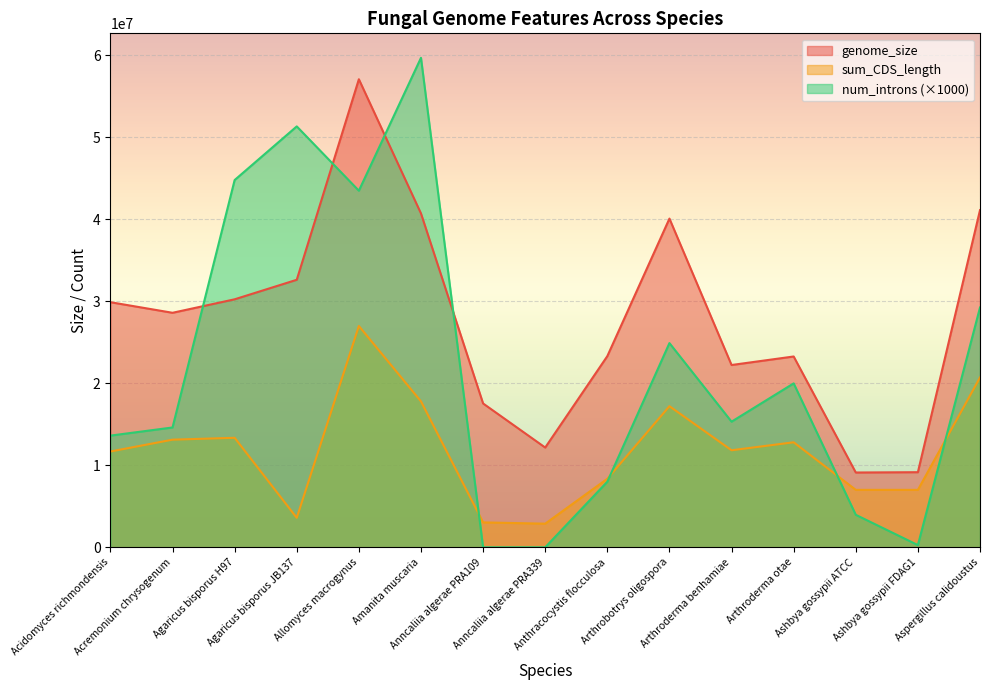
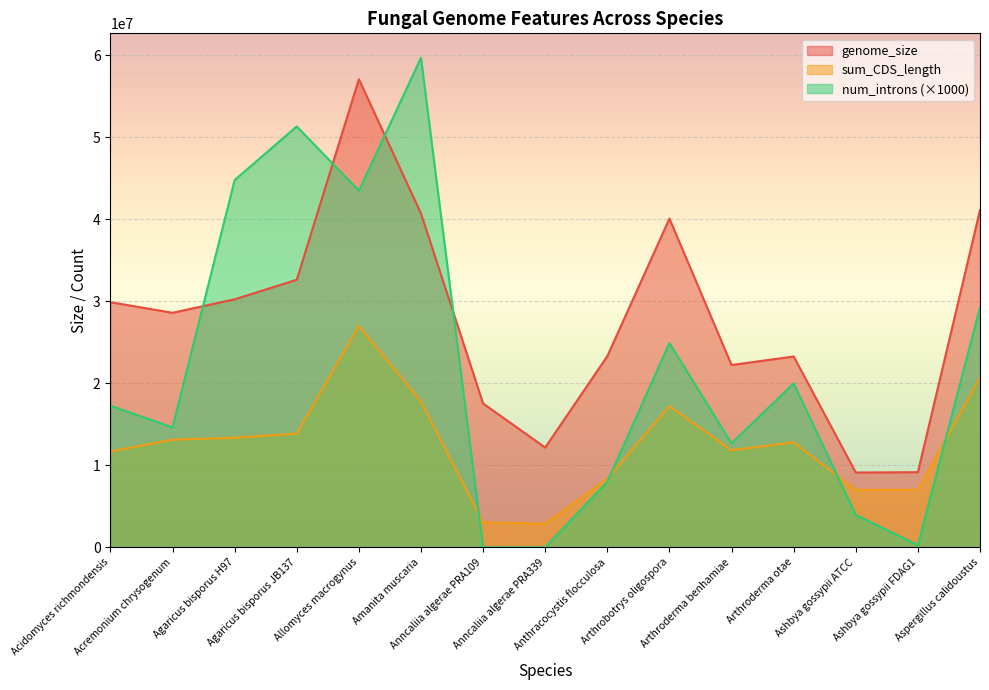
num_introns (×1000), Acidomyces richmondensis: 14000000 -> 17000000
sum_CDS_length, Agaricus bisporus JB137: 4000000 -> 14000000
num_introns (×1000), Arthroderma benhamiae: 15000000 -> 13000000
